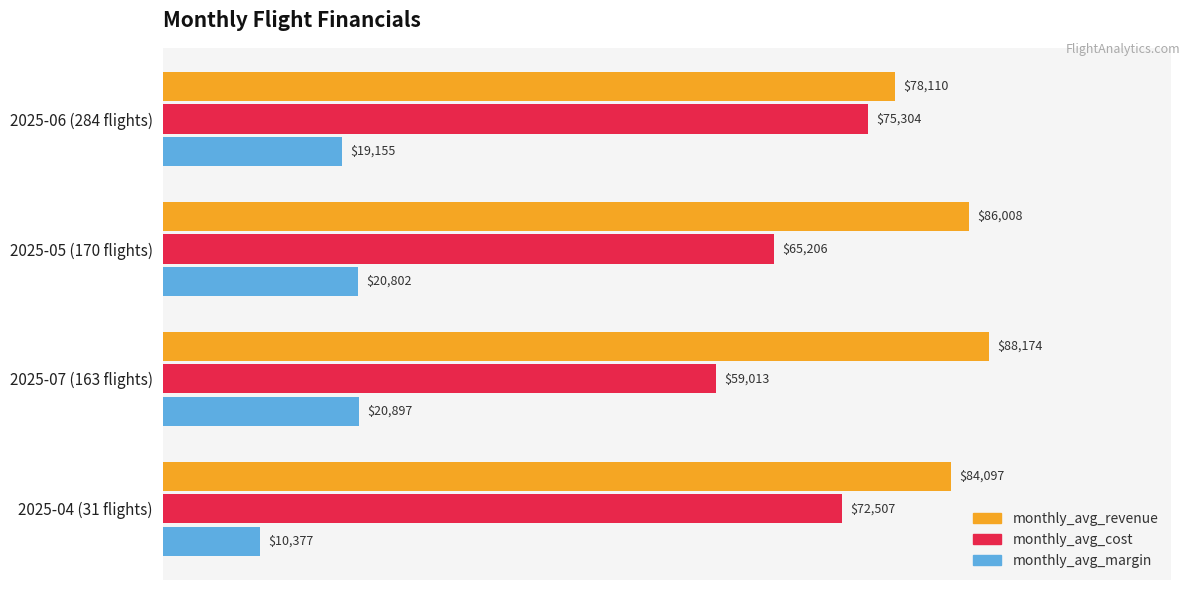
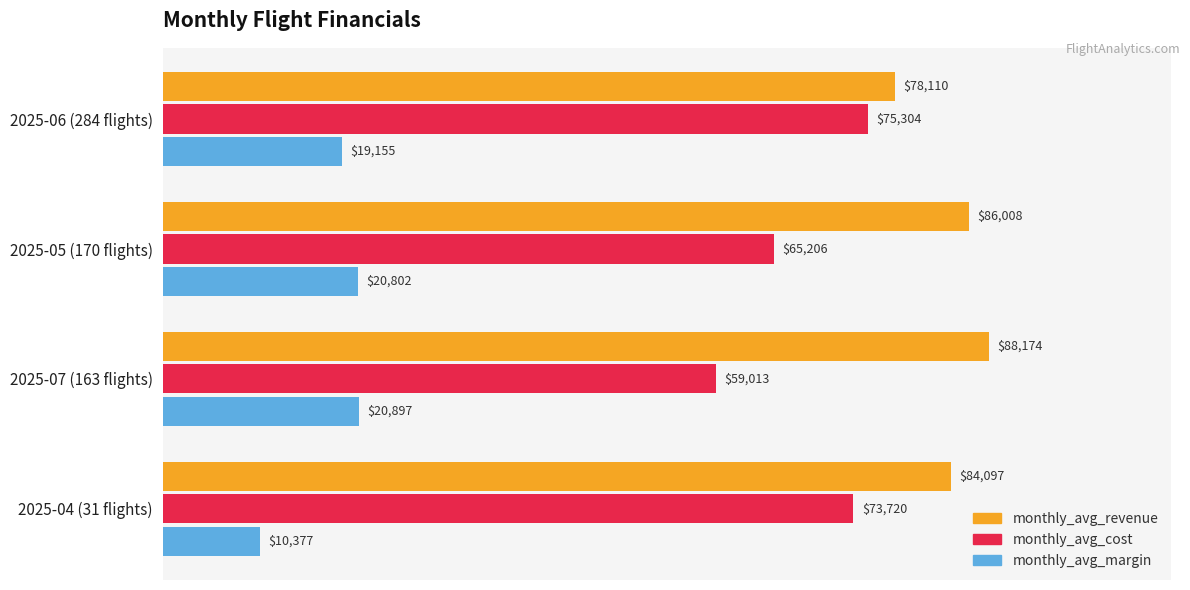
monthly_avg_cost, 2025-04 (31 flights): $72,507 -> $73,720
